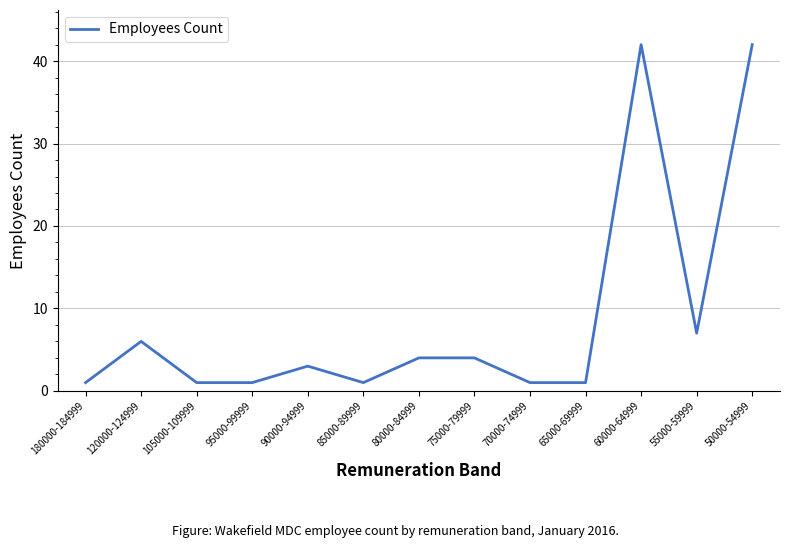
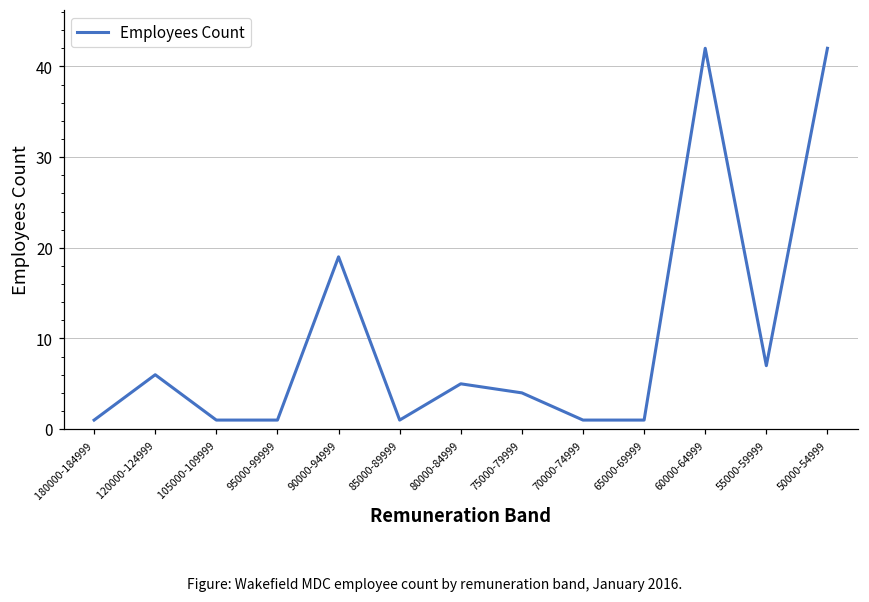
90000-94999: 3 -> 19
80000-84999: 4 -> 5
